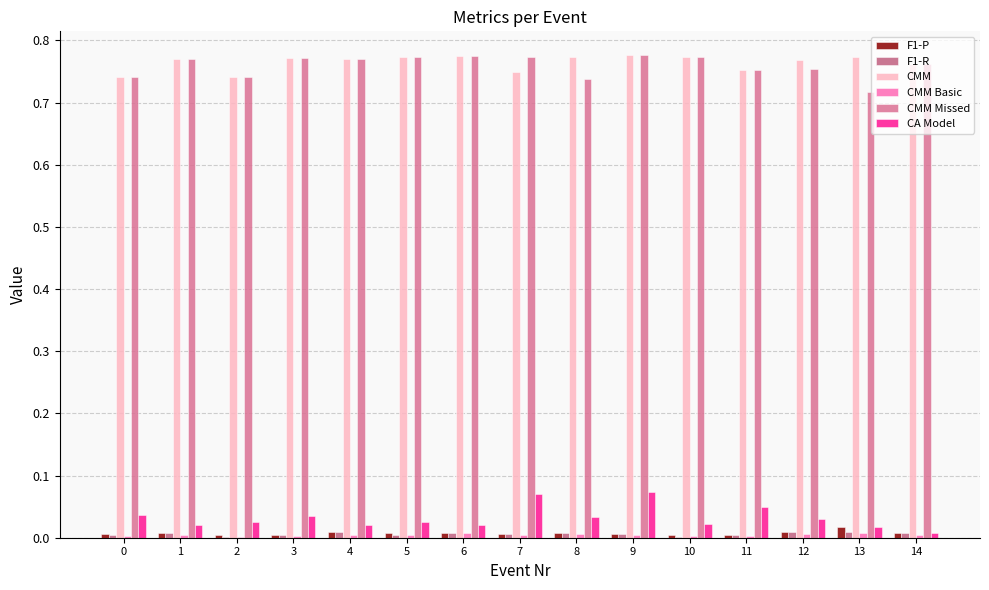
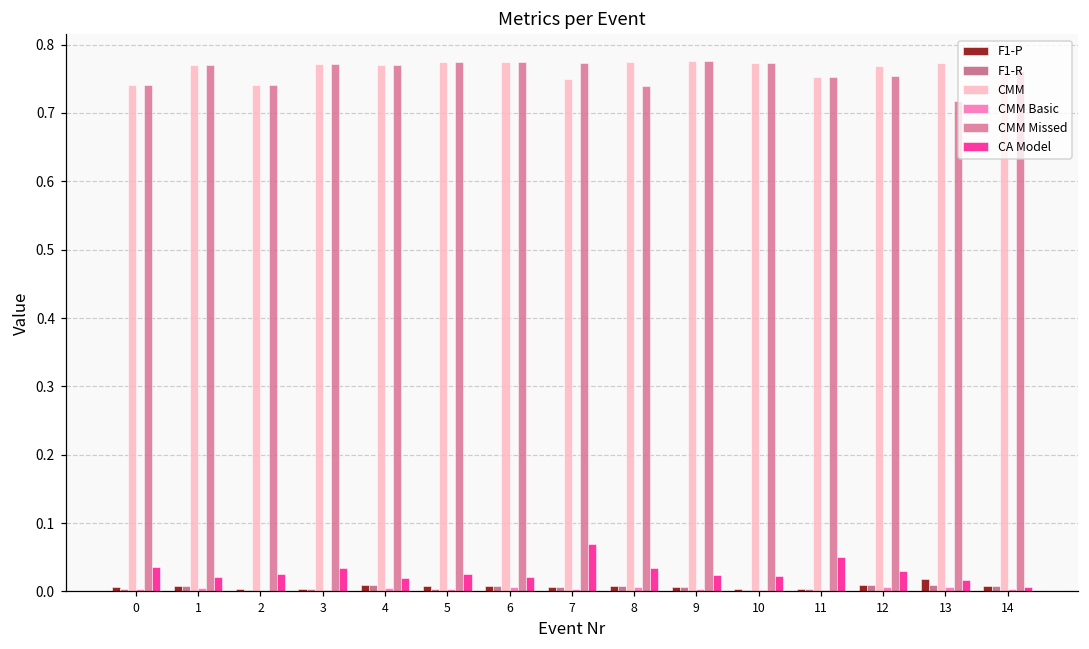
CA Model, 9: 0.07 -> 0.02
